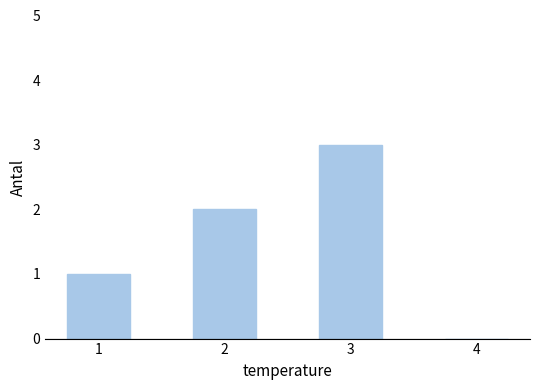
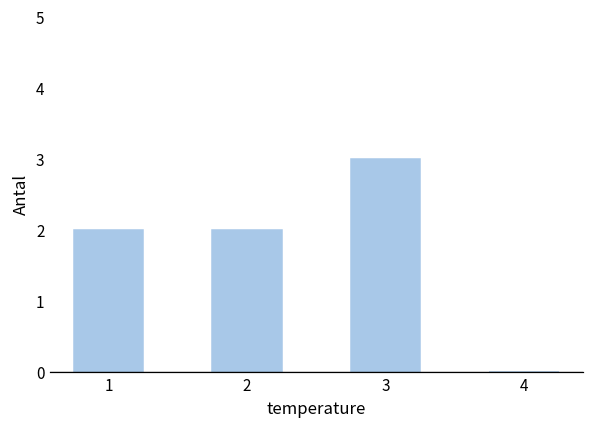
1: 1 -> 2
